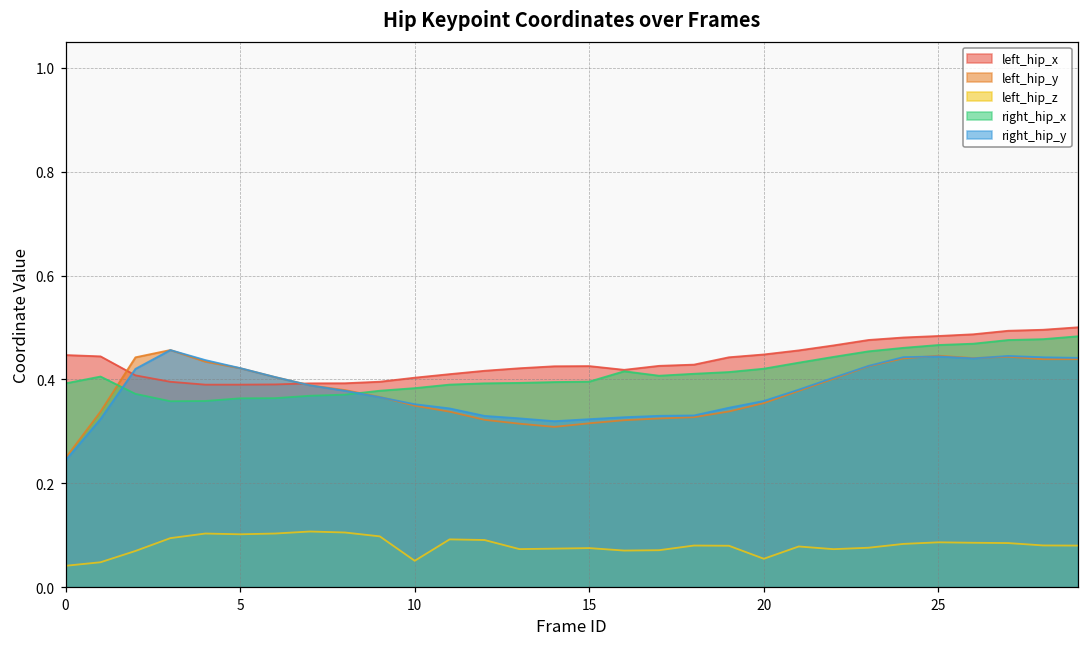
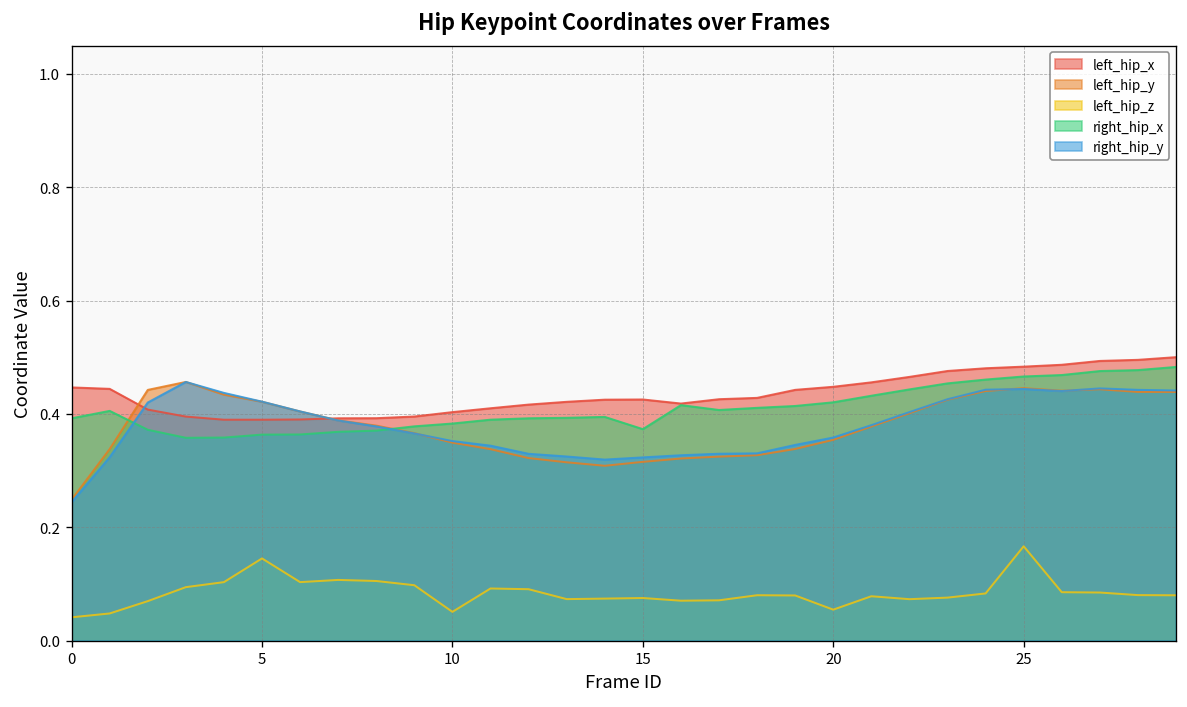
left_hip_z, 5: 0.10 -> 0.15
right_hip_x, 15: 0.40 -> 0.37
left_hip_z, 25: 0.09 -> 0.17
